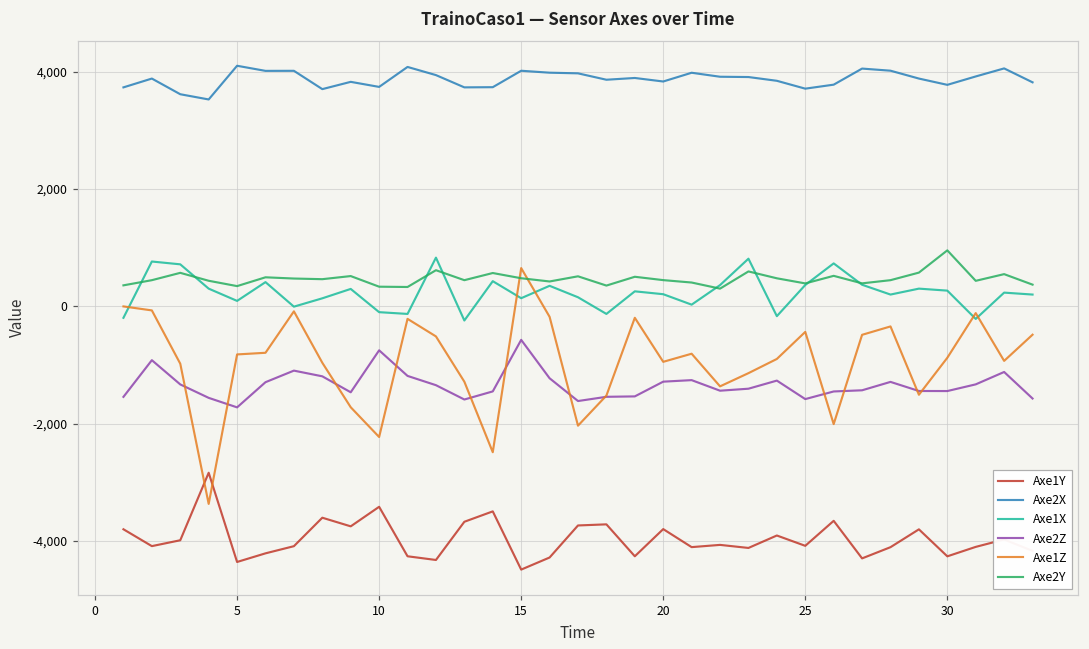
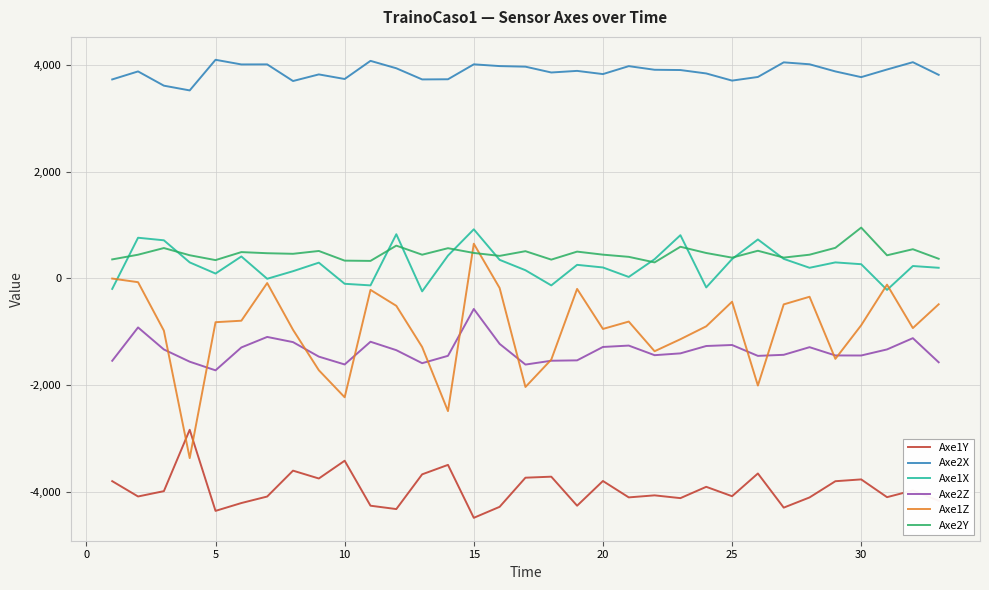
Axe2Z, 10: -800 -> -1,600
Axe1X, 15: 100 -> 900
Axe2Z, 25: -1,600 -> -1,200
Axe1Y, 30: -4,300 -> -3,800
